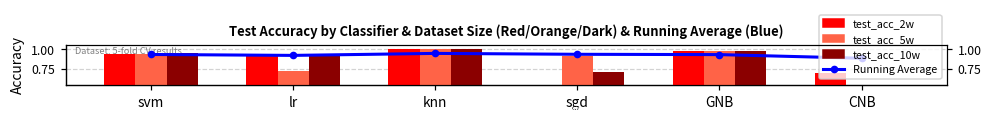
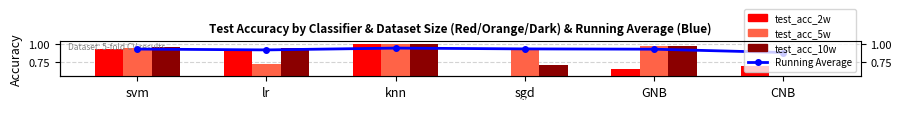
test_acc_2w, GNB: 1.0 -> 0.7
